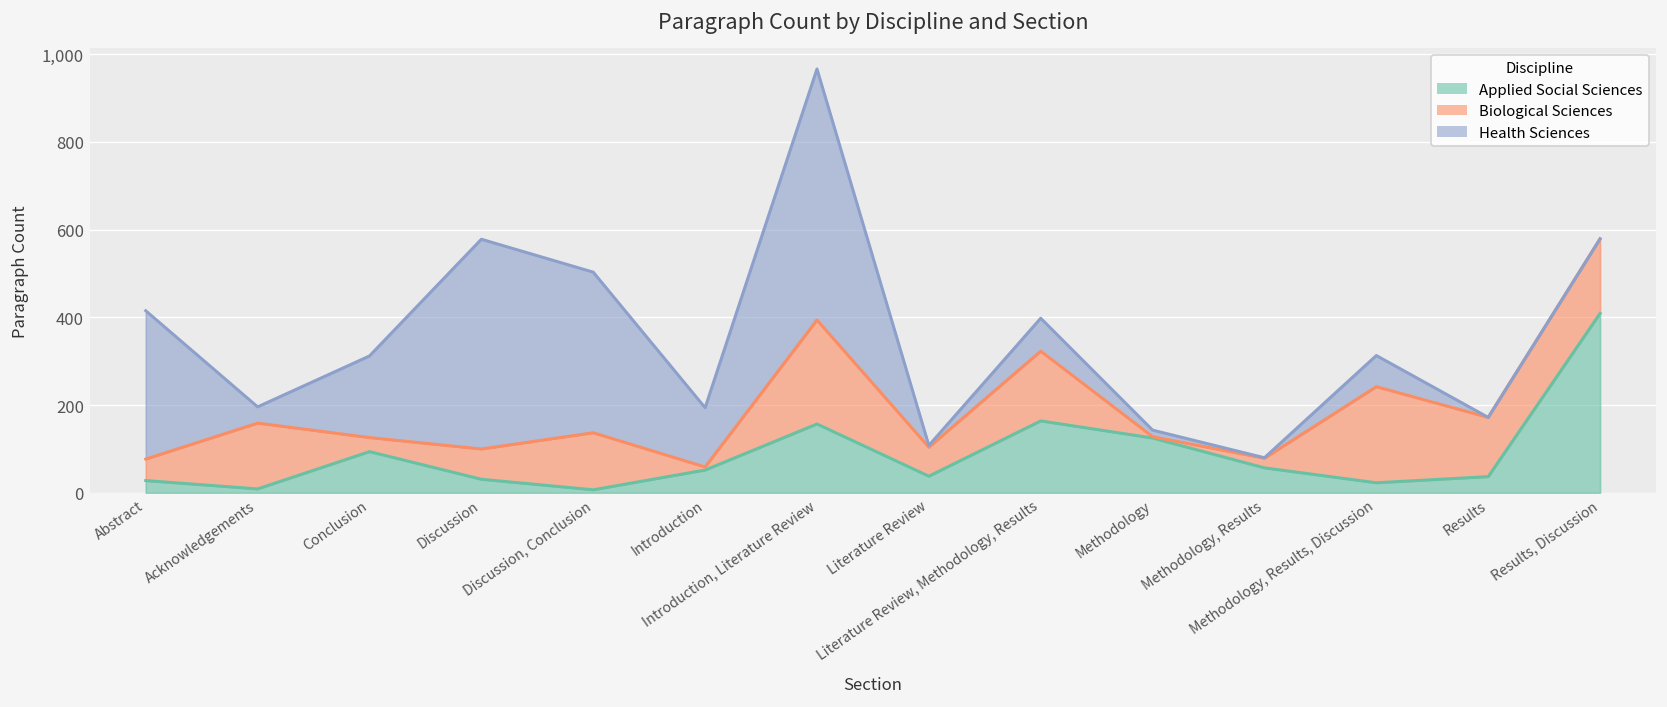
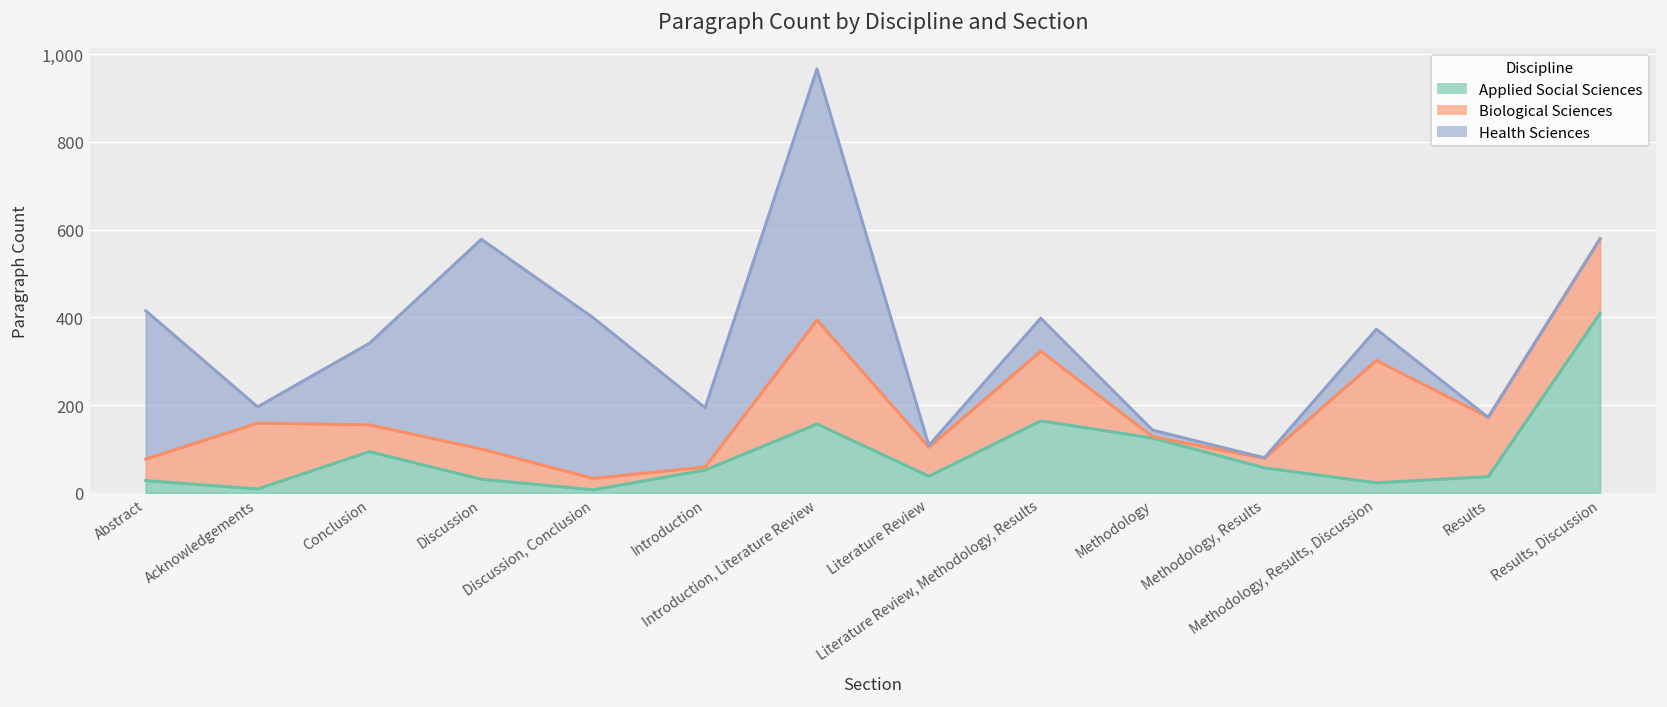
Biological Sciences, Conclusion: 30 -> 60
Biological Sciences, Discussion, Conclusion: 130 -> 30
Biological Sciences, Methodology, Results, Discussion: 220 -> 280
